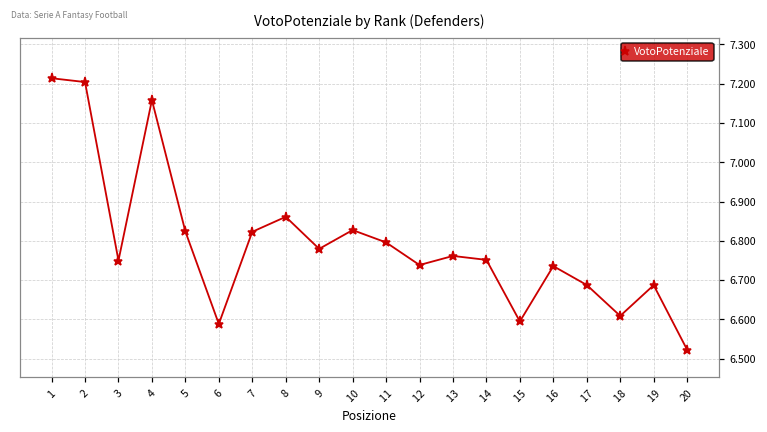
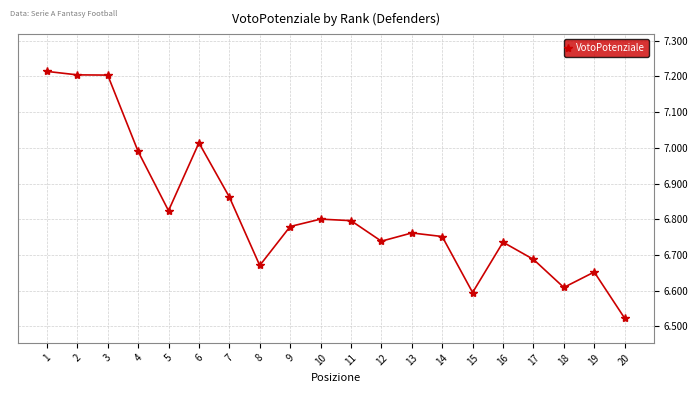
3: 6.75 -> 7.20
4: 7.16 -> 6.99
6: 6.59 -> 7.01
7: 6.82 -> 6.86
8: 6.86 -> 6.67
10: 6.83 -> 6.80
19: 6.69 -> 6.65
